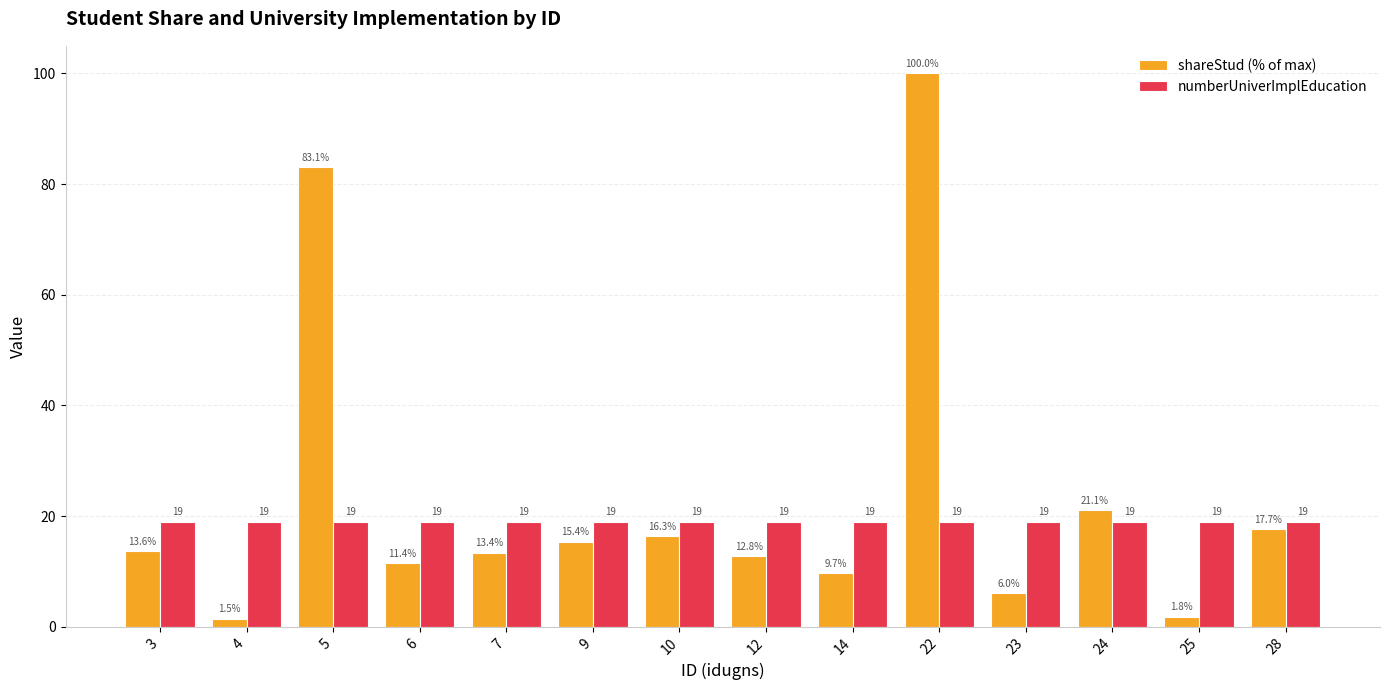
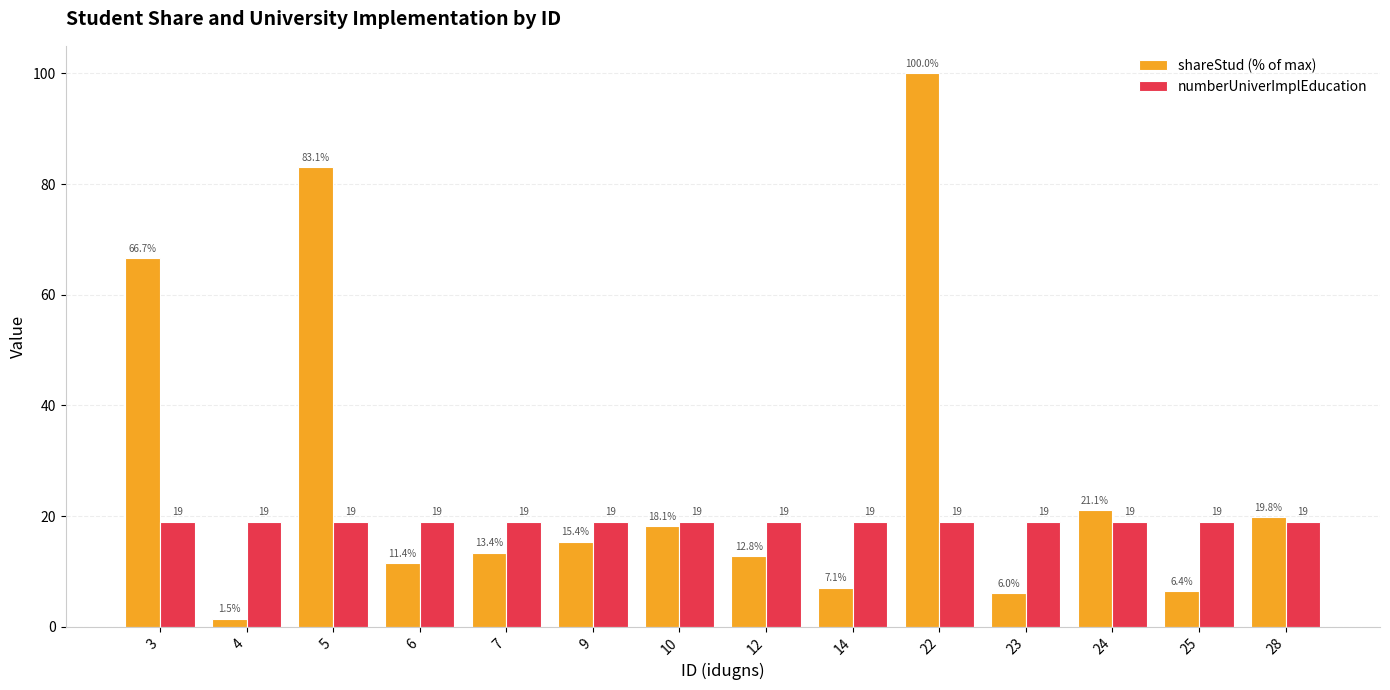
shareStud (% of max), 3: 13.6% -> 66.7%
shareStud (% of max), 10: 16.3% -> 18.1%
shareStud (% of max), 14: 9.7% -> 7.1%
shareStud (% of max), 25: 1.8% -> 6.4%
shareStud (% of max), 28: 17.7% -> 19.8%
